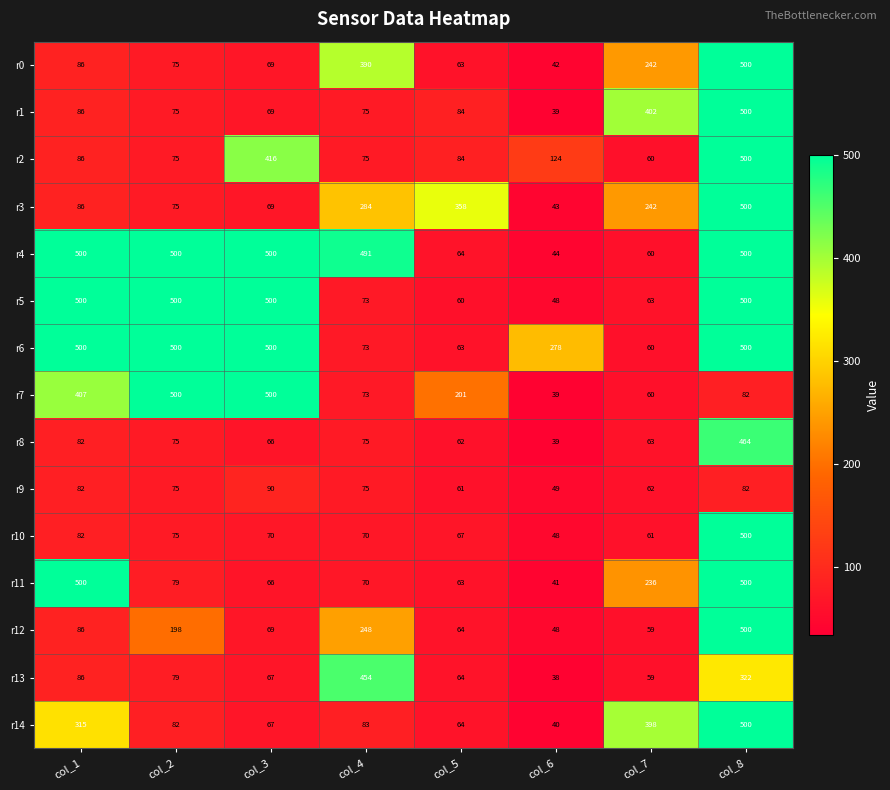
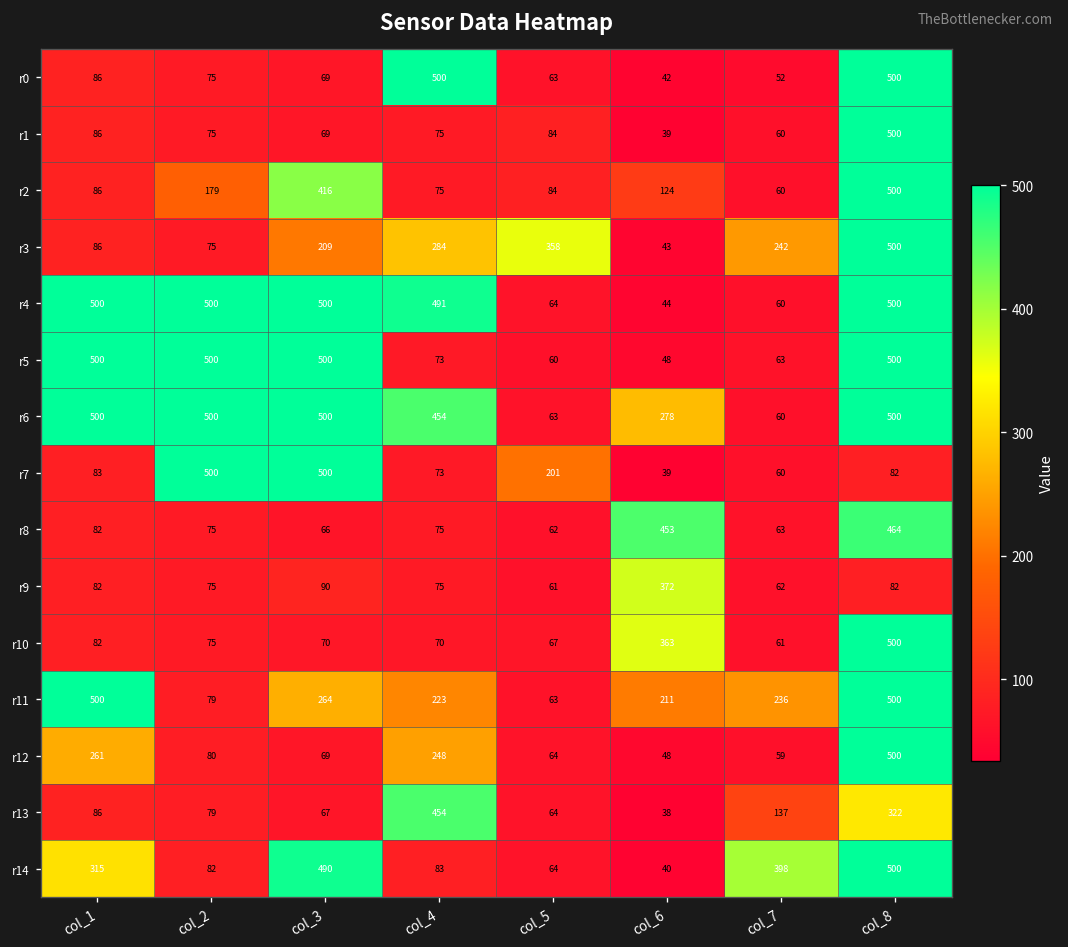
r0, col_4: 390 -> 500
r0, col_7: 242 -> 52
r1, col_7: 402 -> 60
r2, col_2: 75 -> 179
r3, col_3: 69 -> 209
r6, col_4: 73 -> 454
r7, col_1: 407 -> 83
r8, col_6: 39 -> 453
r9, col_6: 49 -> 372
r10, col_6: 48 -> 363
r11, col_3: 66 -> 264
r11, col_4: 70 -> 223
r11, col_6: 41 -> 211
r12, col_1: 86 -> 261
r12, col_2: 198 -> 80
r13, col_7: 59 -> 137
r14, col_3: 67 -> 490
